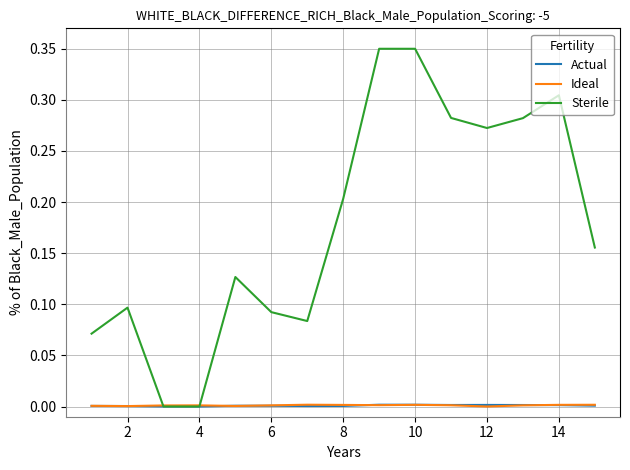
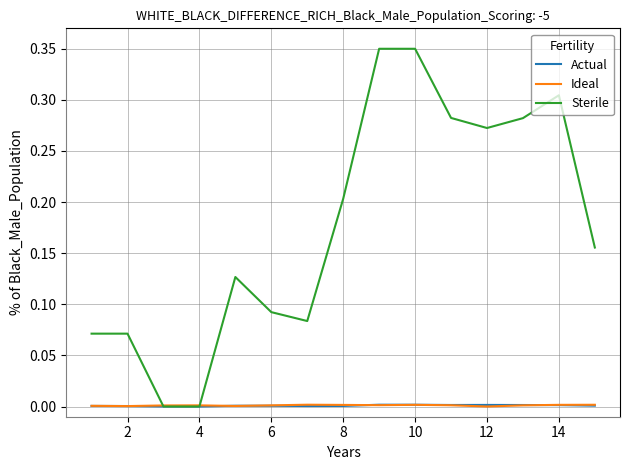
Sterile, 2: 0.097 -> 0.071
